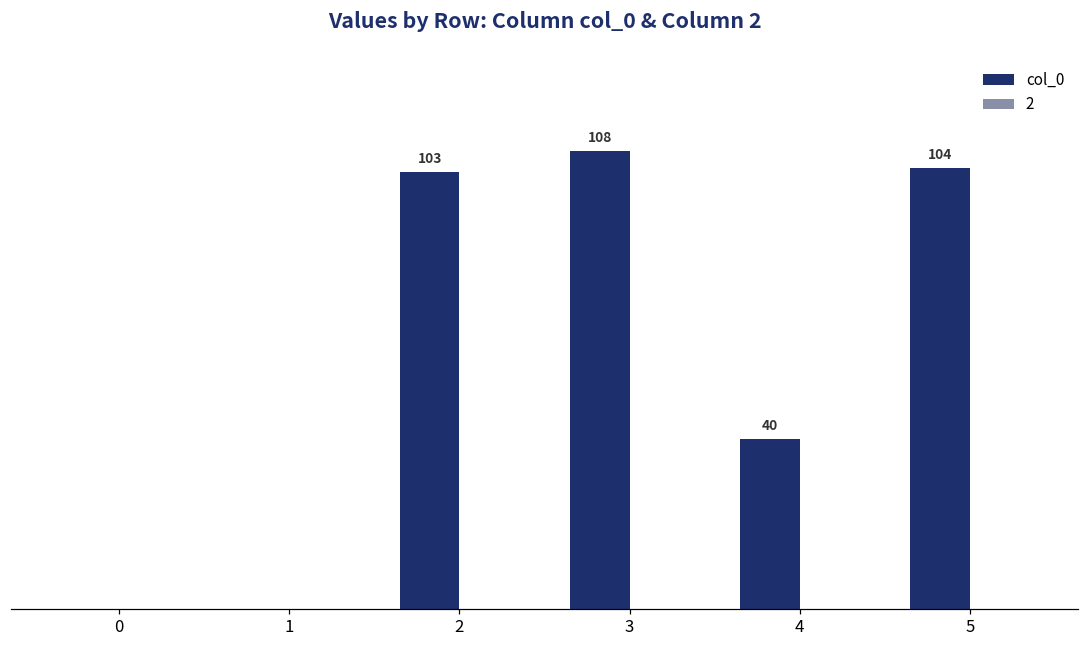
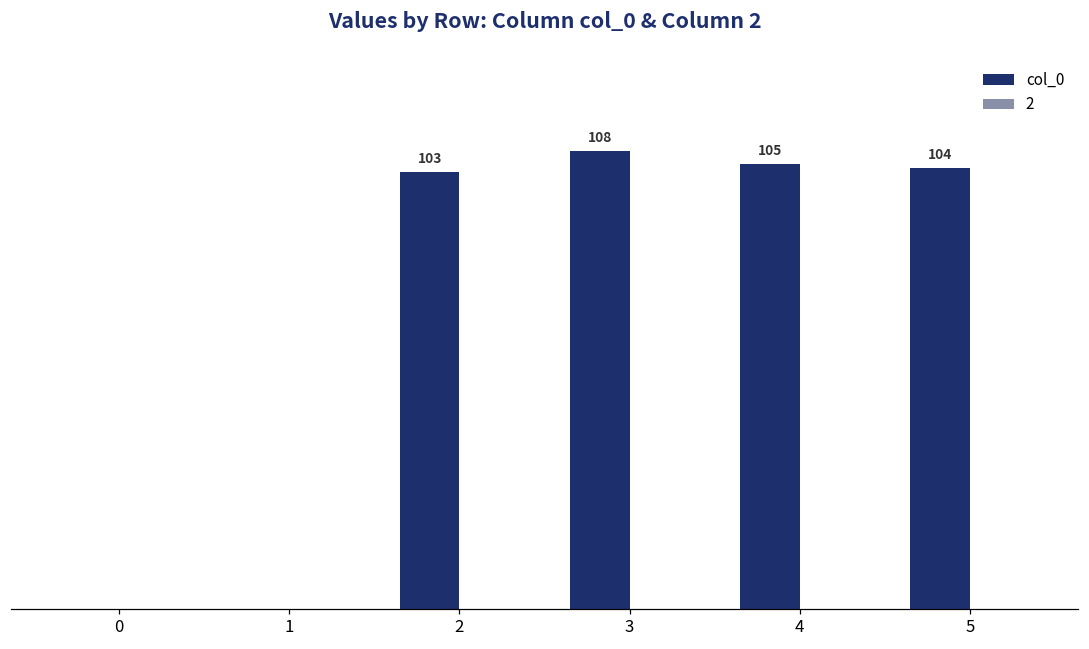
col_0, 4: 40 -> 105
